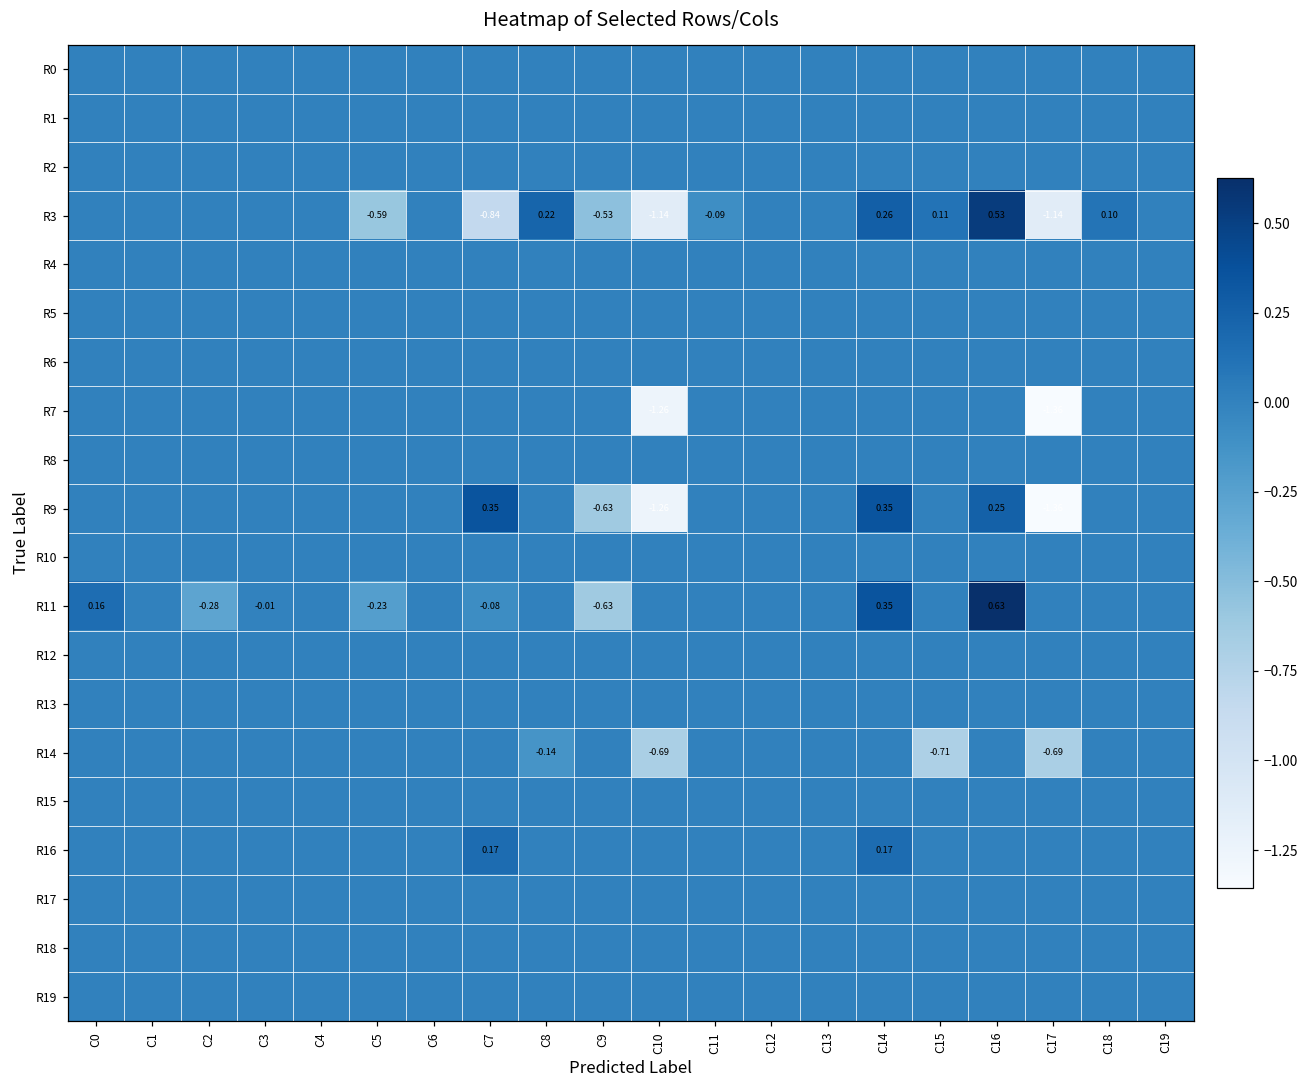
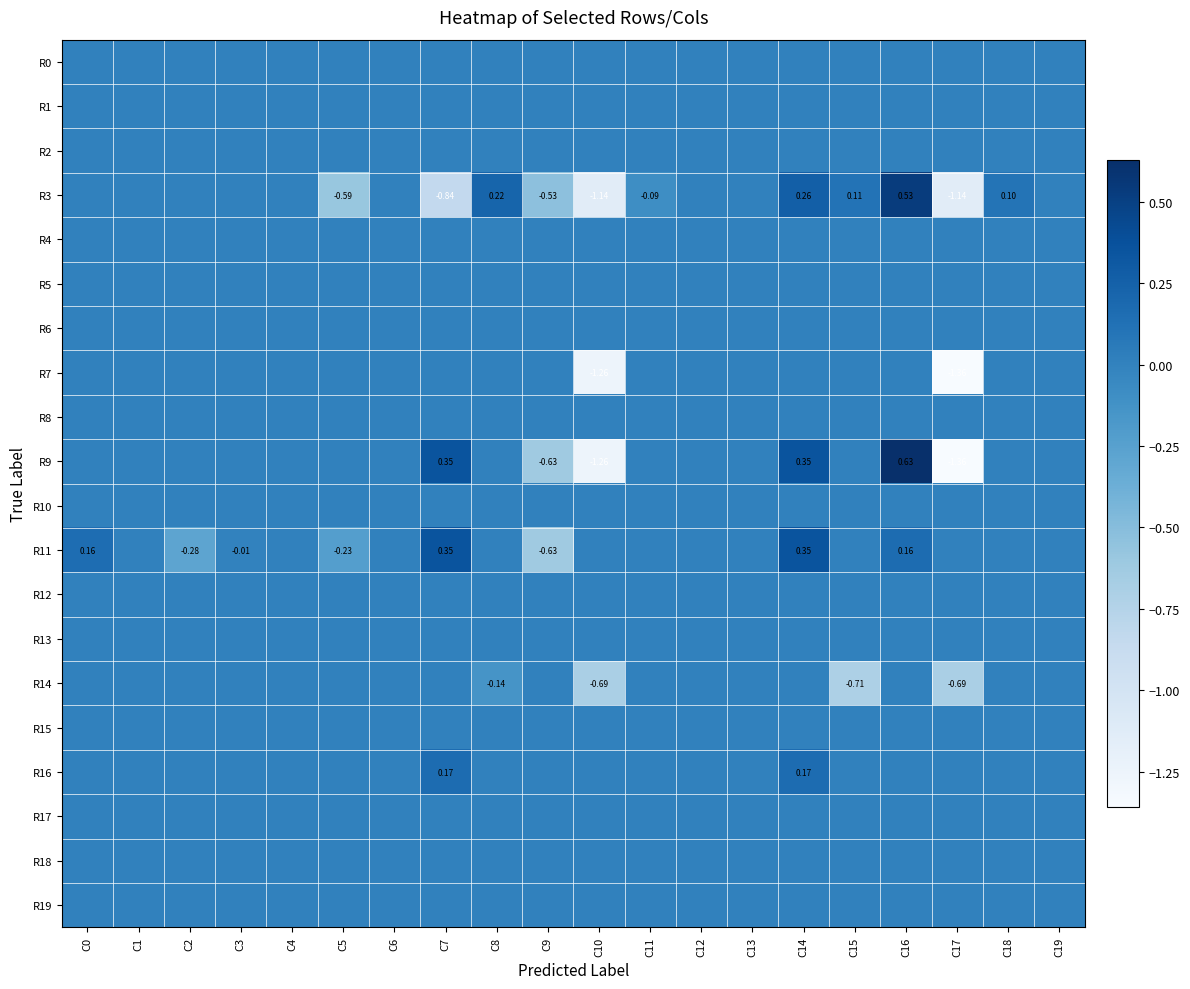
R9, C16: 0.25 -> 0.63
R11, C7: -0.08 -> 0.35
R11, C16: 0.63 -> 0.16
